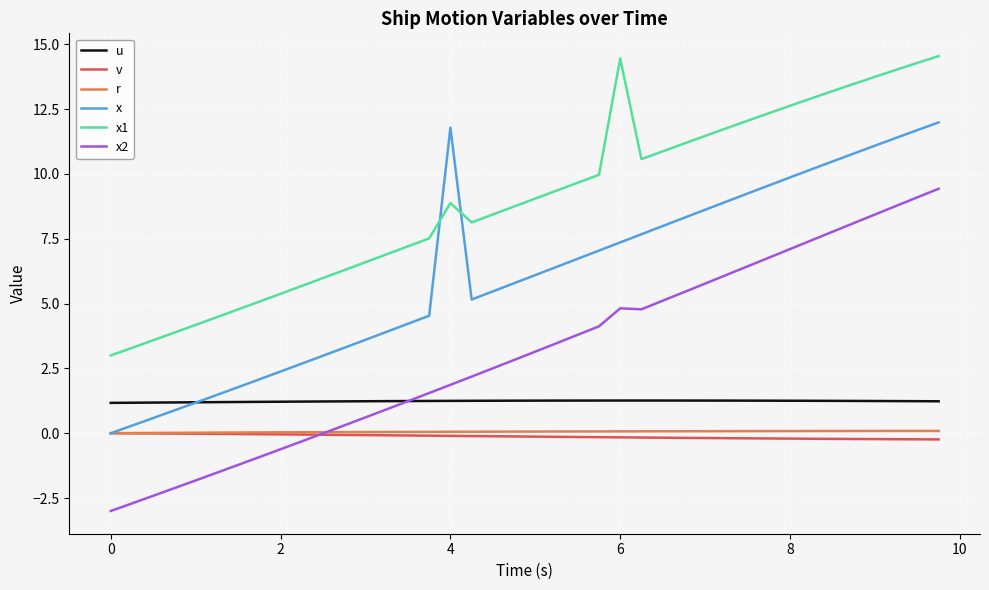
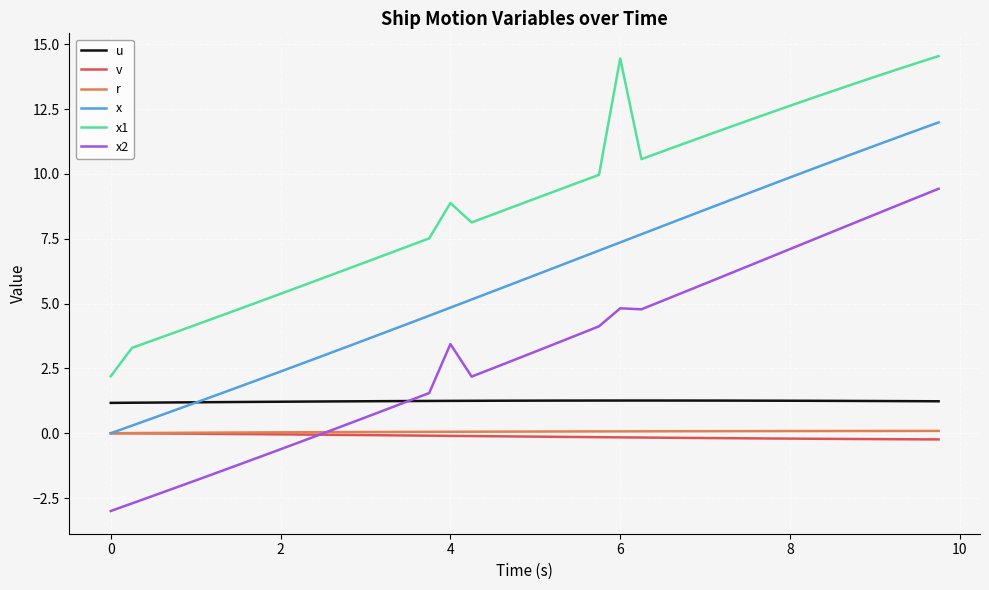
x1, 0: 3.0 -> 2.2
x, 4: 11.8 -> 4.8
x2, 4: 1.9 -> 3.4
